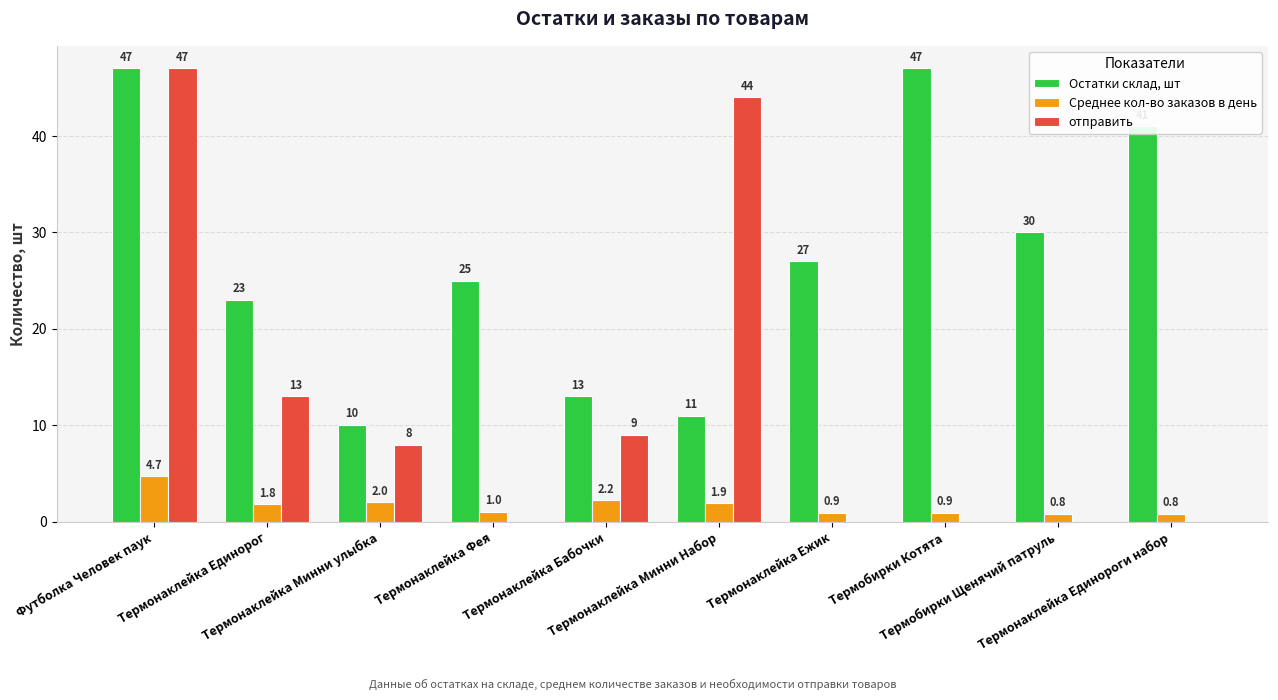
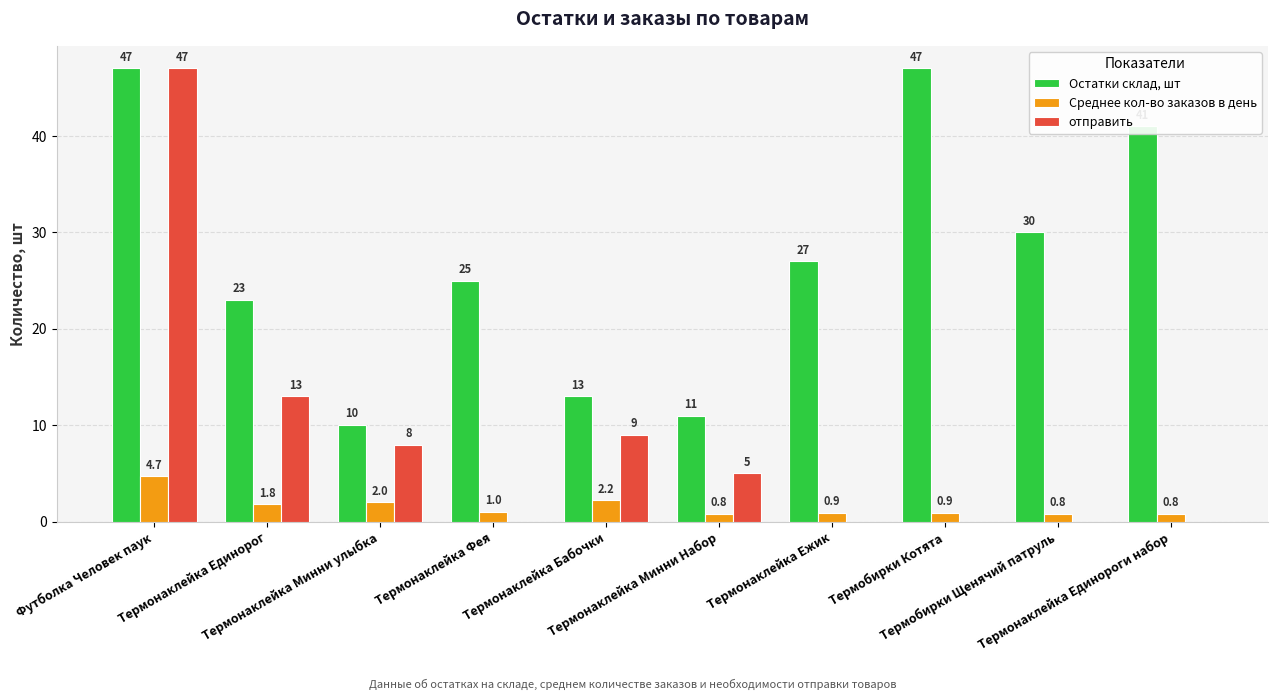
Среднее кол-во заказов в день, Термонаклейка Минни Набор: 1.9 -> 0.8
отправить, Термонаклейка Минни Набор: 44 -> 5
